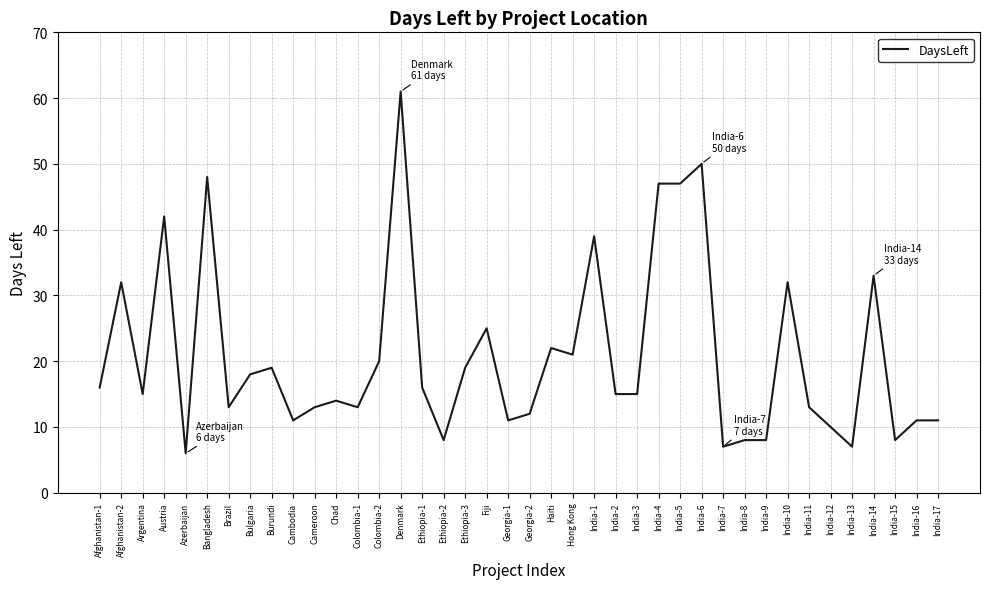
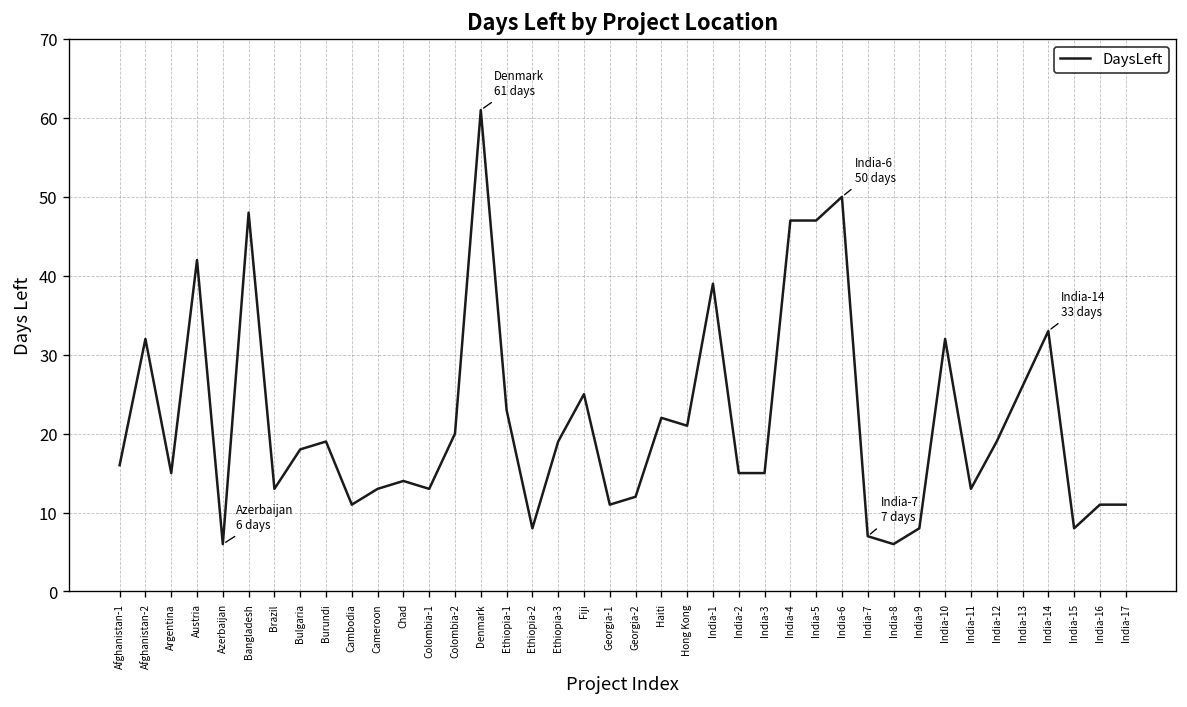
Ethiopia-1: 16 -> 23
India-8: 8 -> 6
India-12: 10 -> 19
India-13: 7 -> 26
